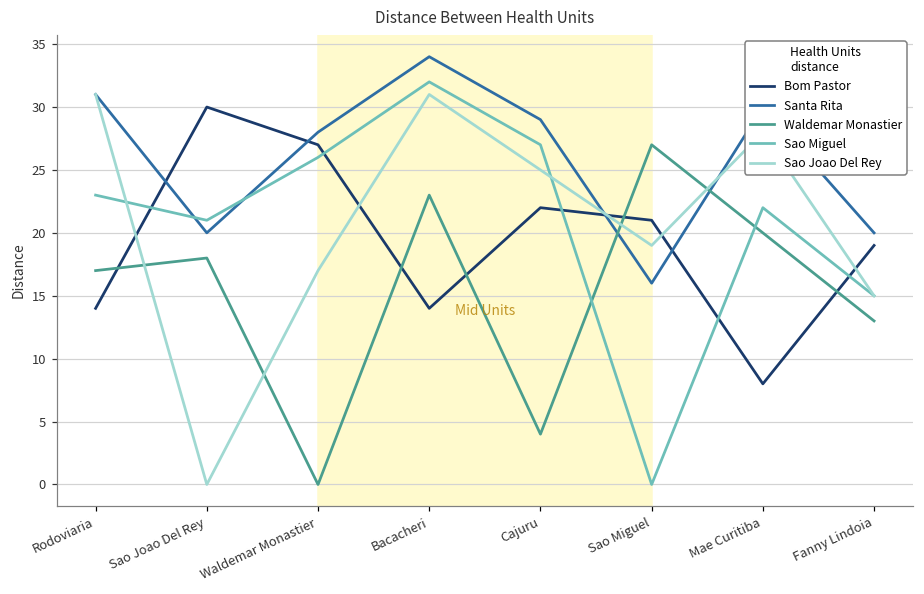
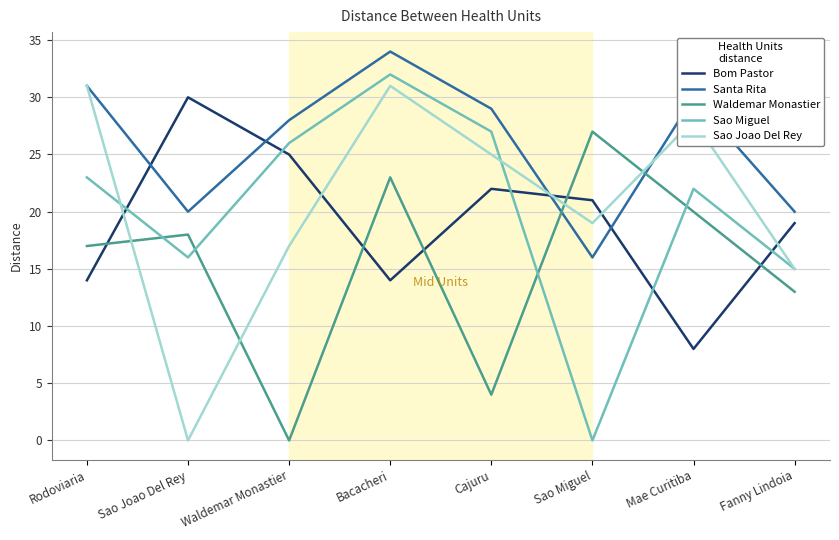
Sao Miguel, Sao Joao Del Rey: 21 -> 16
Bom Pastor, Waldemar Monastier: 27 -> 25
